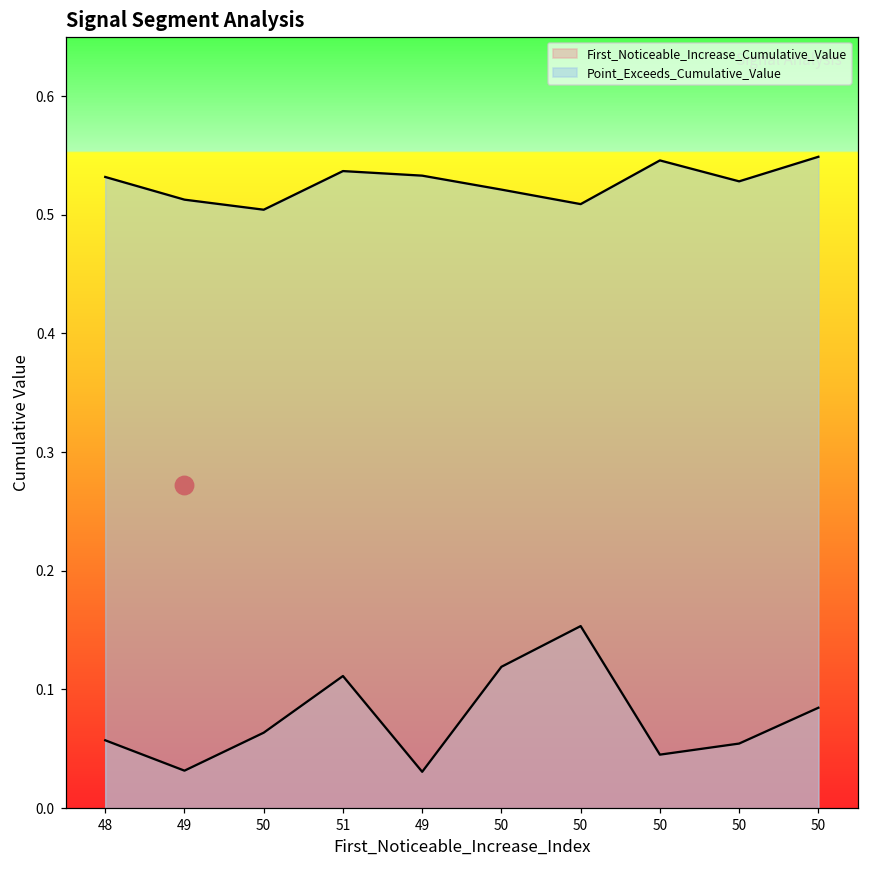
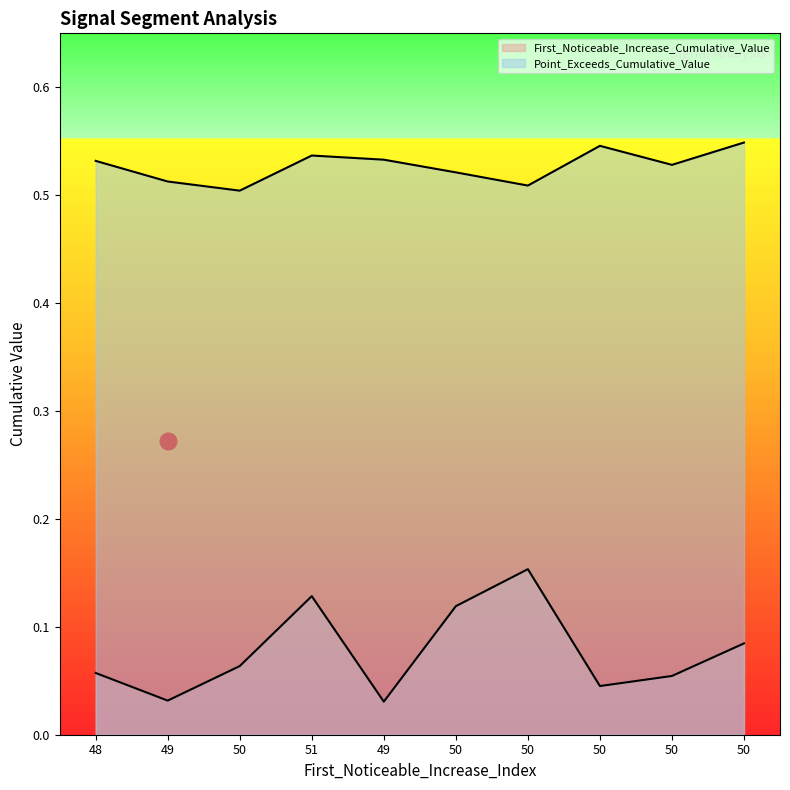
First_Noticeable_Increase_Cumulative_Value, 51: 0.111 -> 0.128
